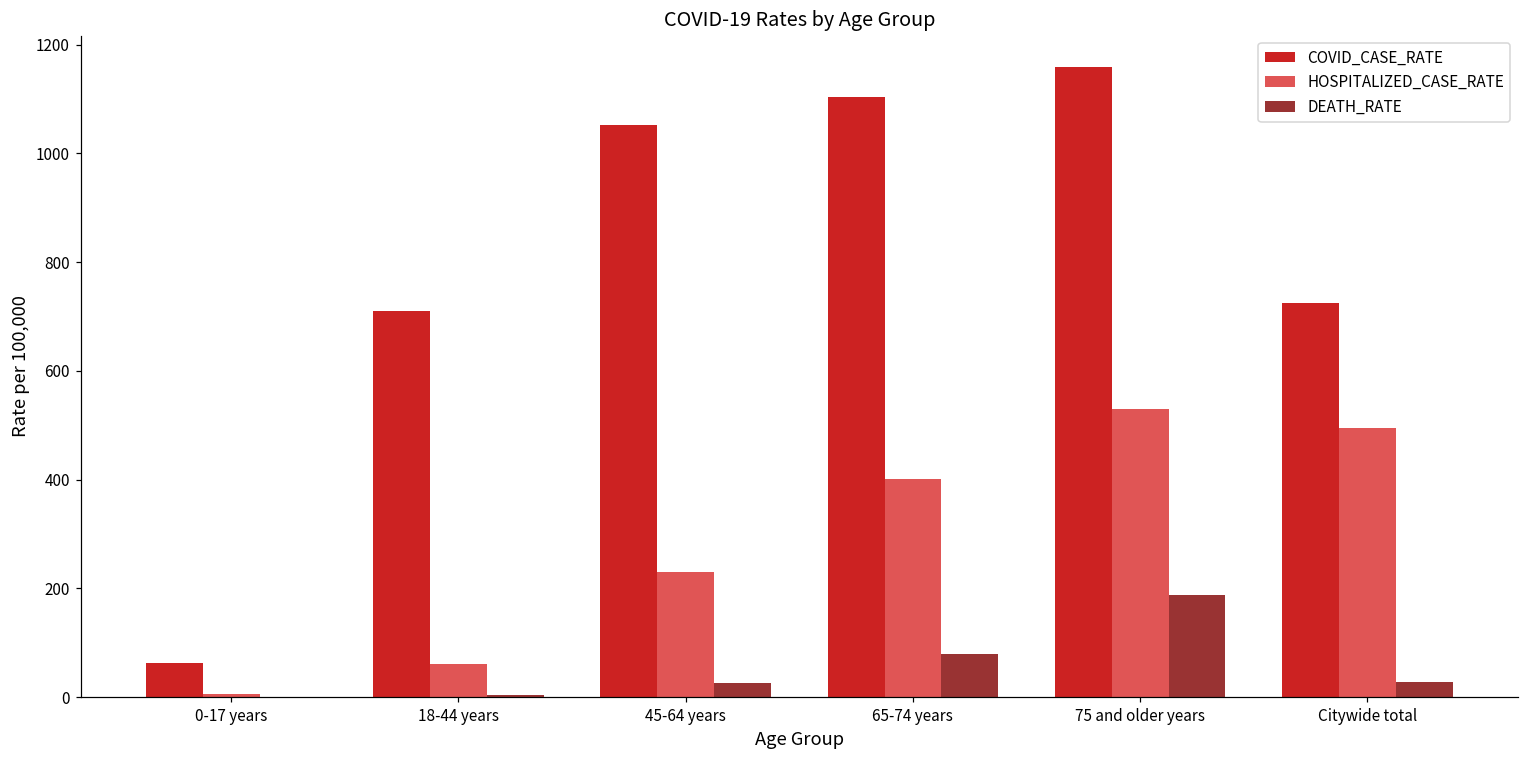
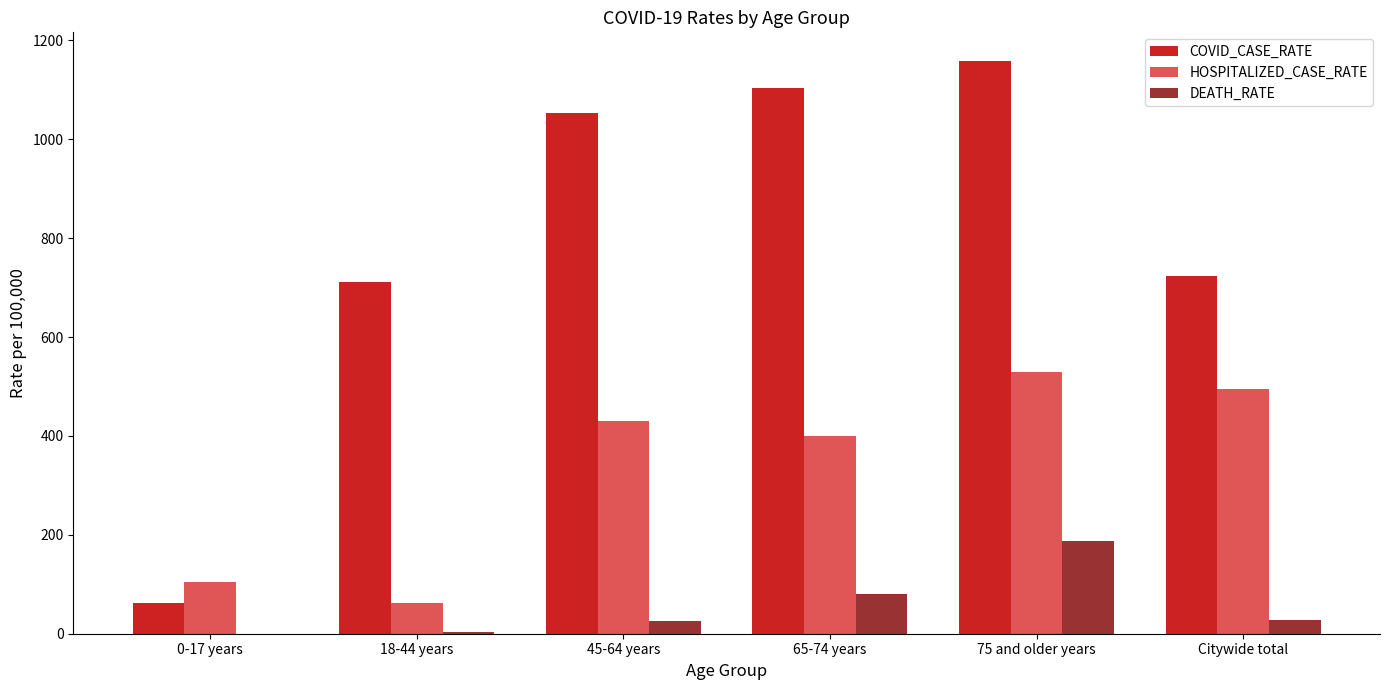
HOSPITALIZED_CASE_RATE, 0-17 years: 10 -> 100
HOSPITALIZED_CASE_RATE, 45-64 years: 230 -> 430
